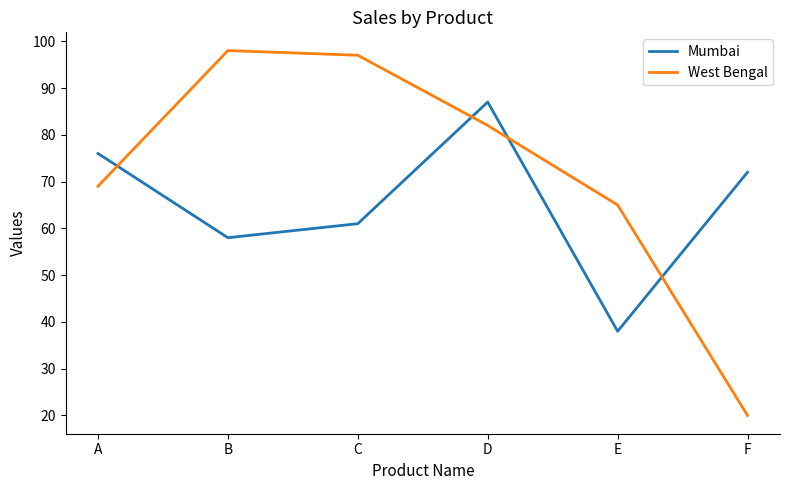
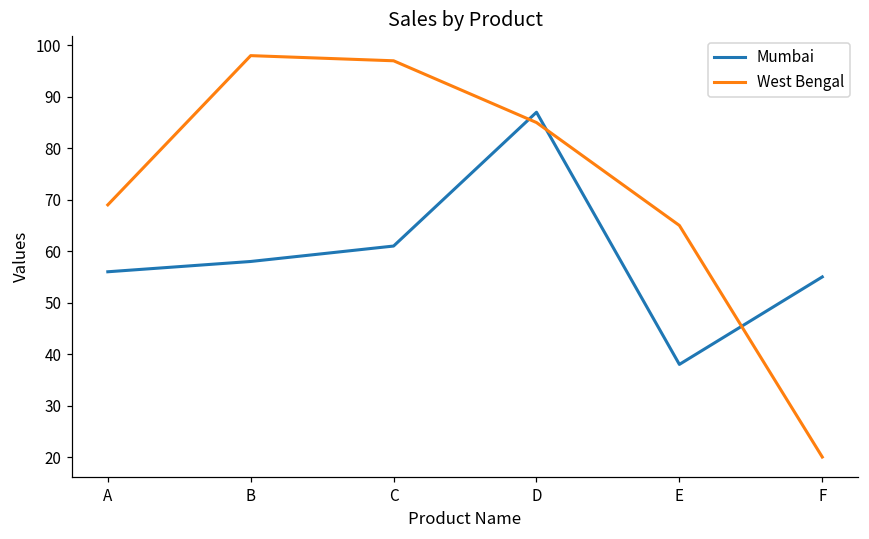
Mumbai, A: 76 -> 56
West Bengal, D: 82 -> 85
Mumbai, F: 72 -> 55
